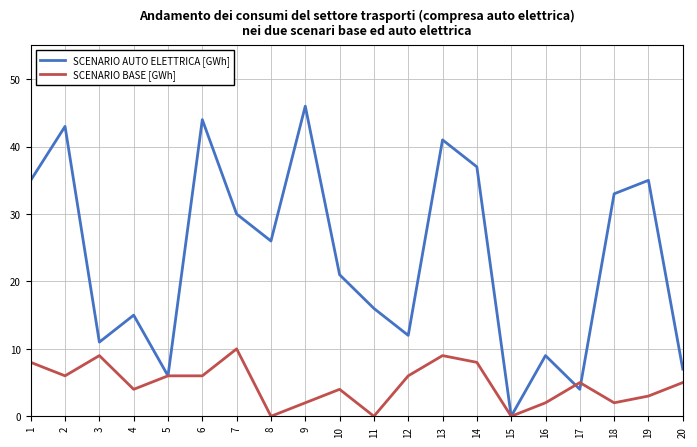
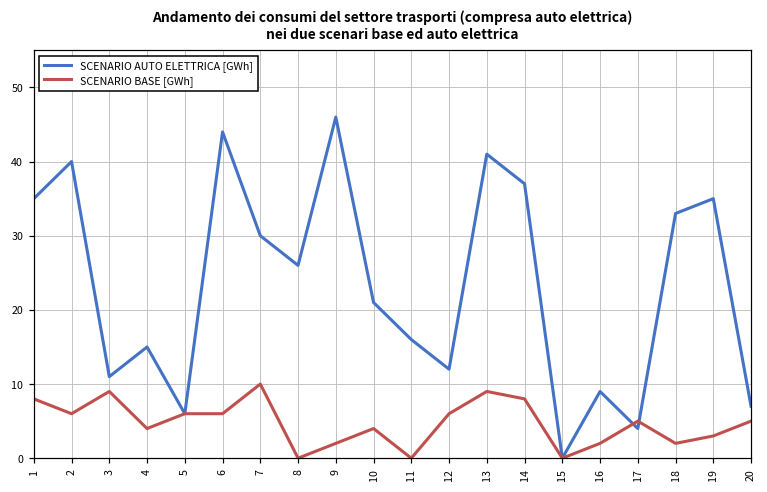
SCENARIO AUTO ELETTRICA [GWh], 2: 43 -> 40
